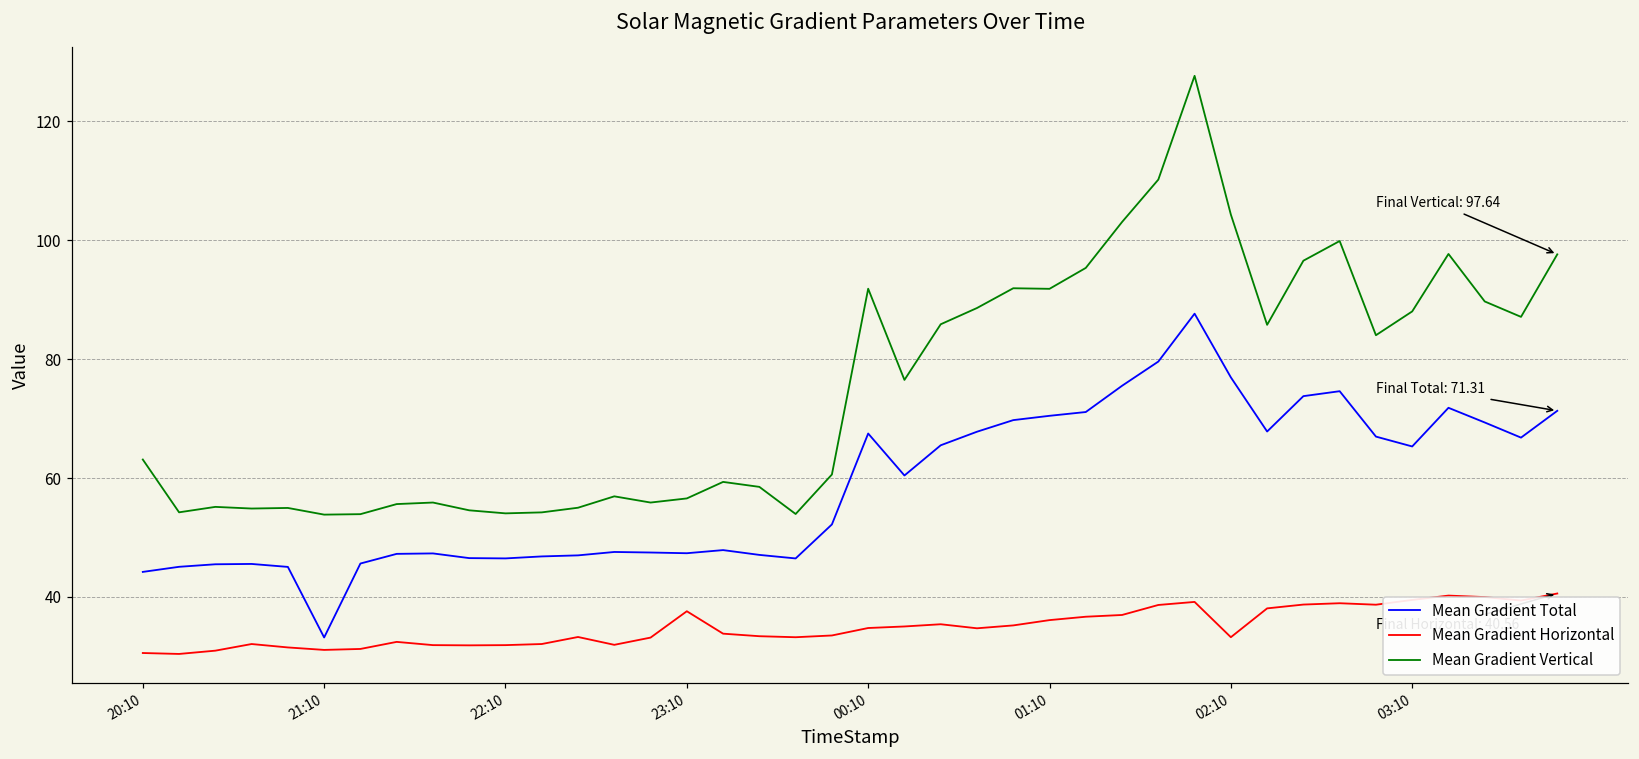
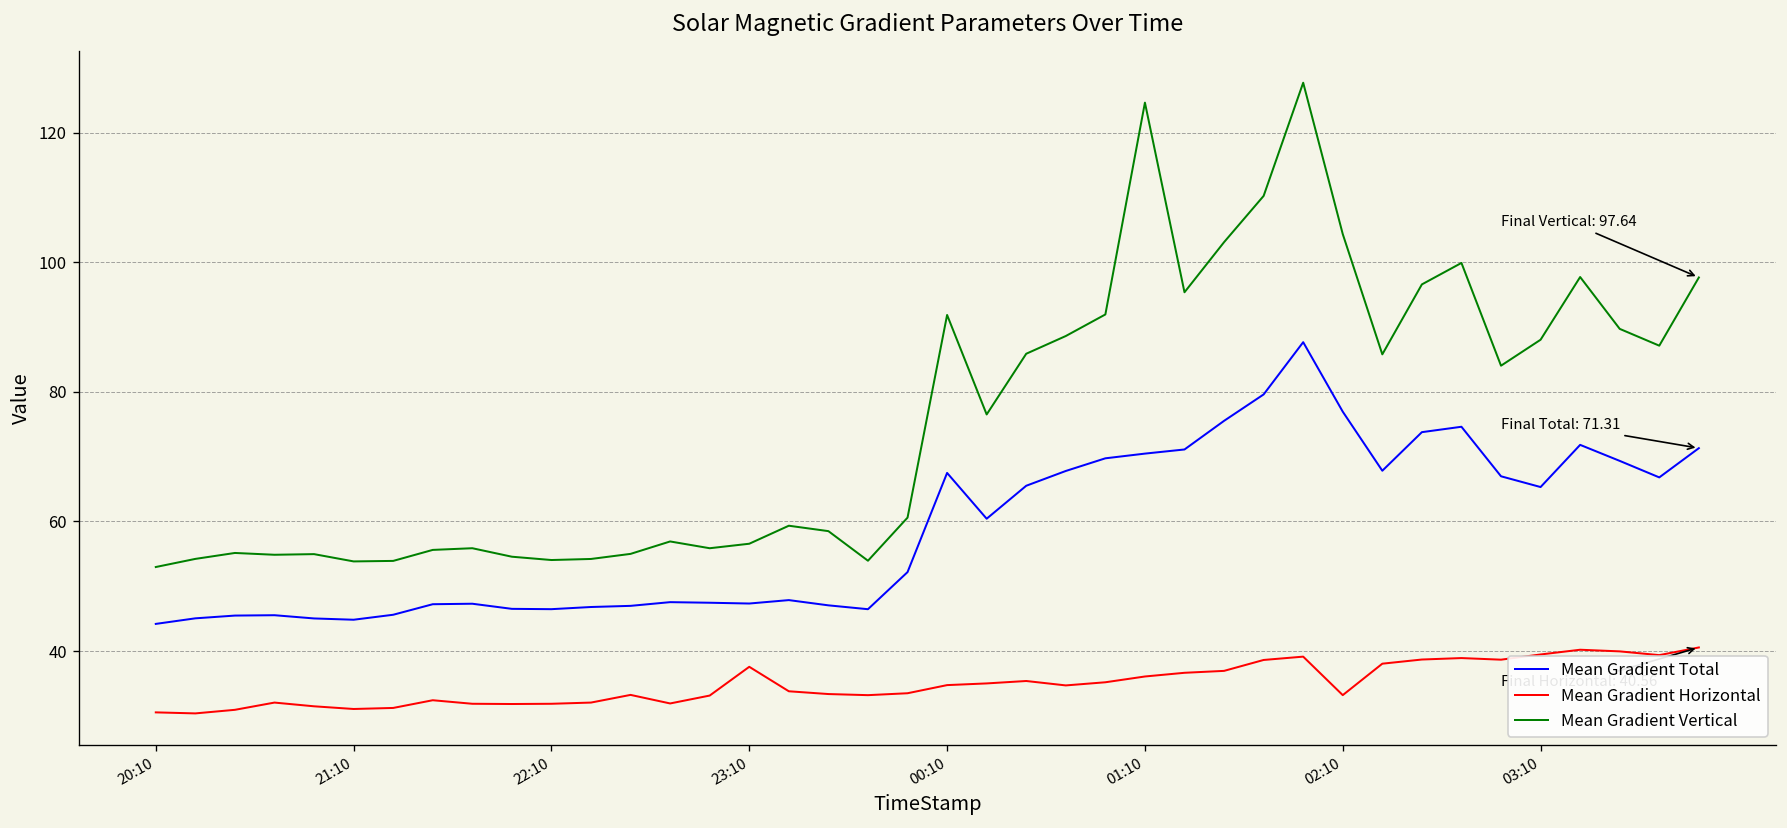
Mean Gradient Vertical, 20:10: 63 -> 53
Mean Gradient Total, 21:10: 33 -> 45
Mean Gradient Vertical, 01:10: 92 -> 125
